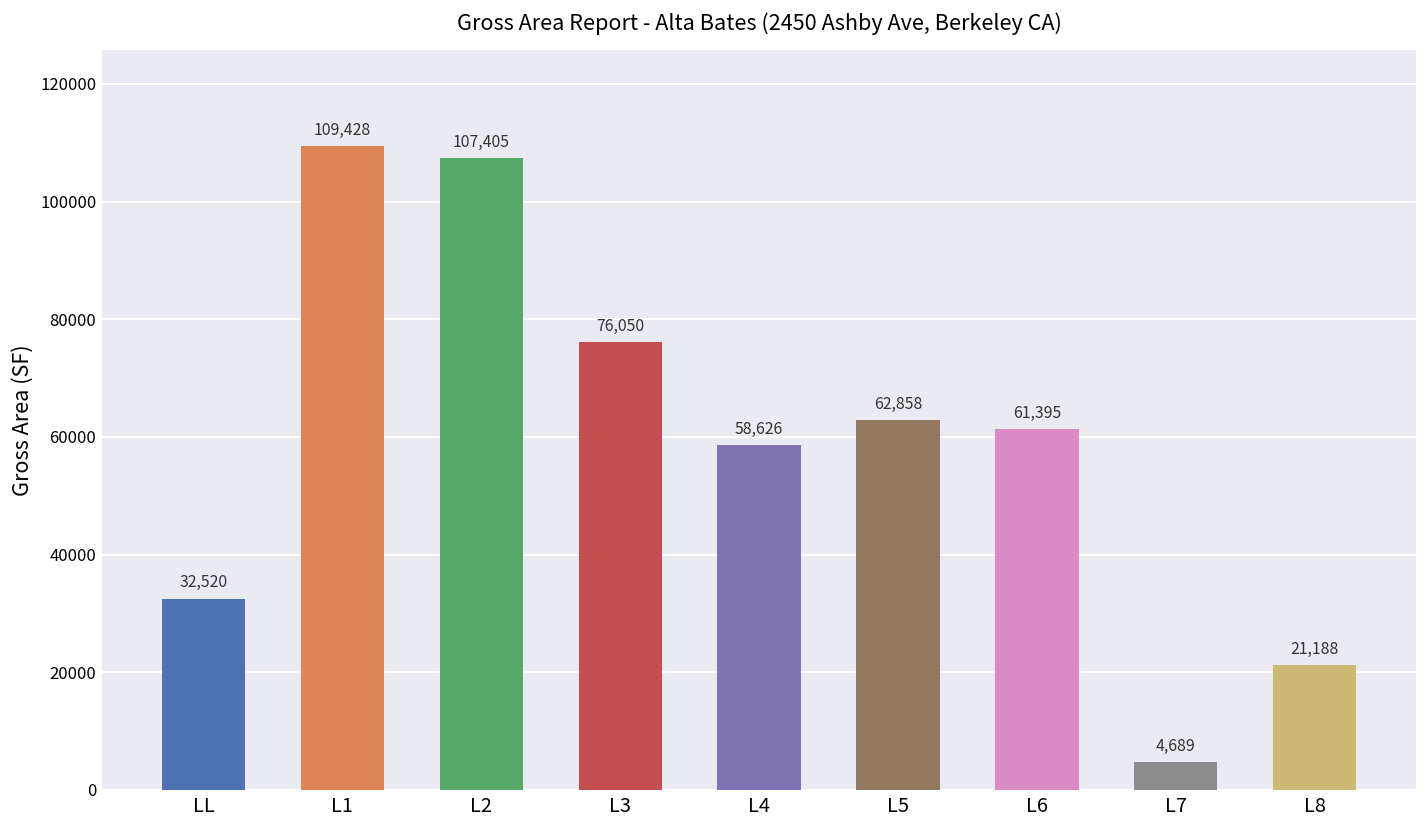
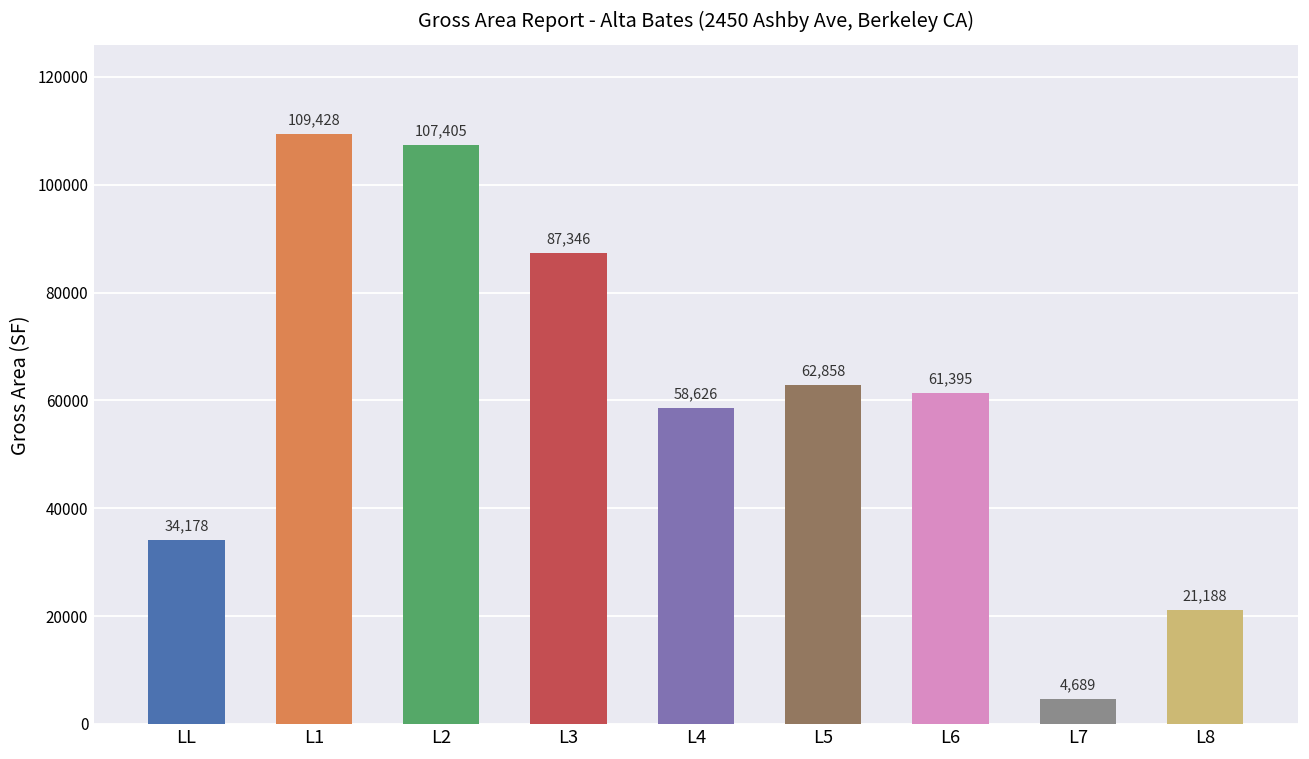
LL: 32,520 -> 34,178
L3: 76,050 -> 87,346
